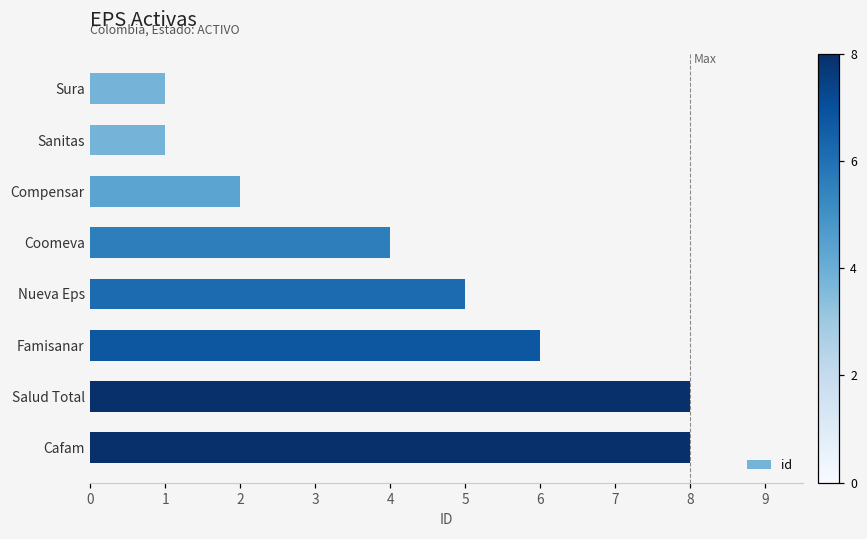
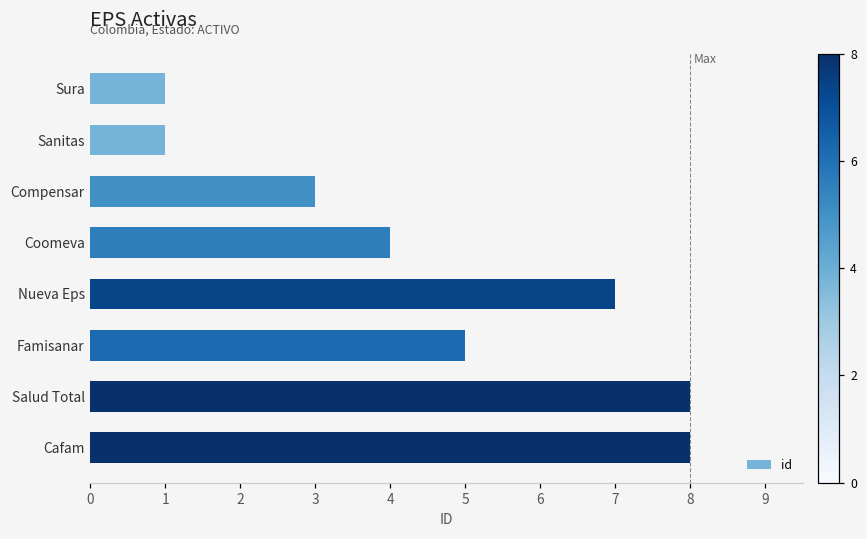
Compensar: 2 -> 3
Nueva Eps: 5 -> 7
Famisanar: 6 -> 5
